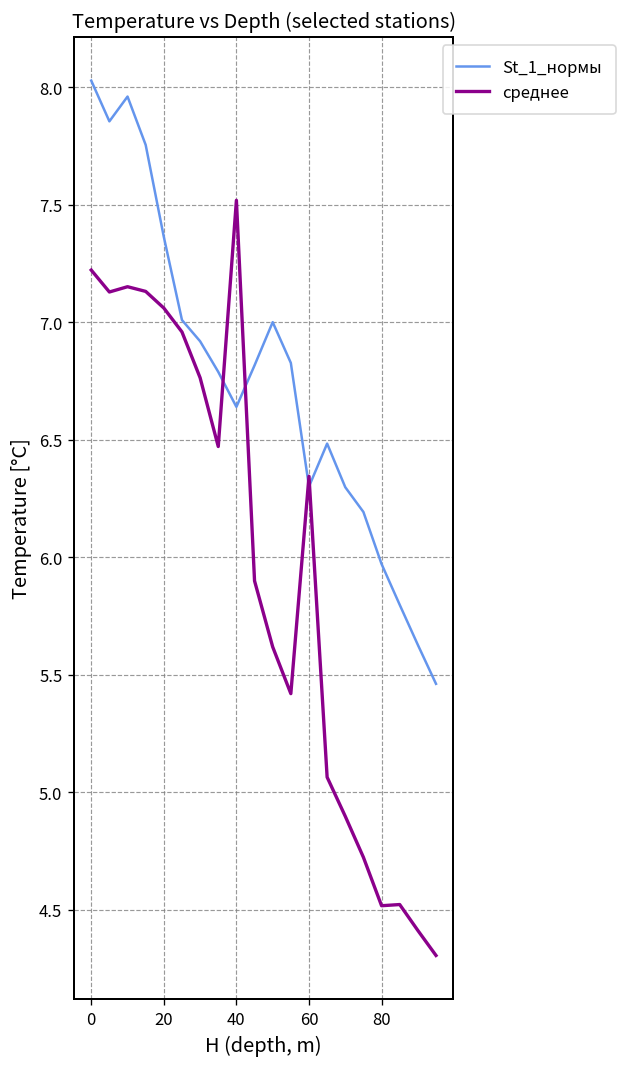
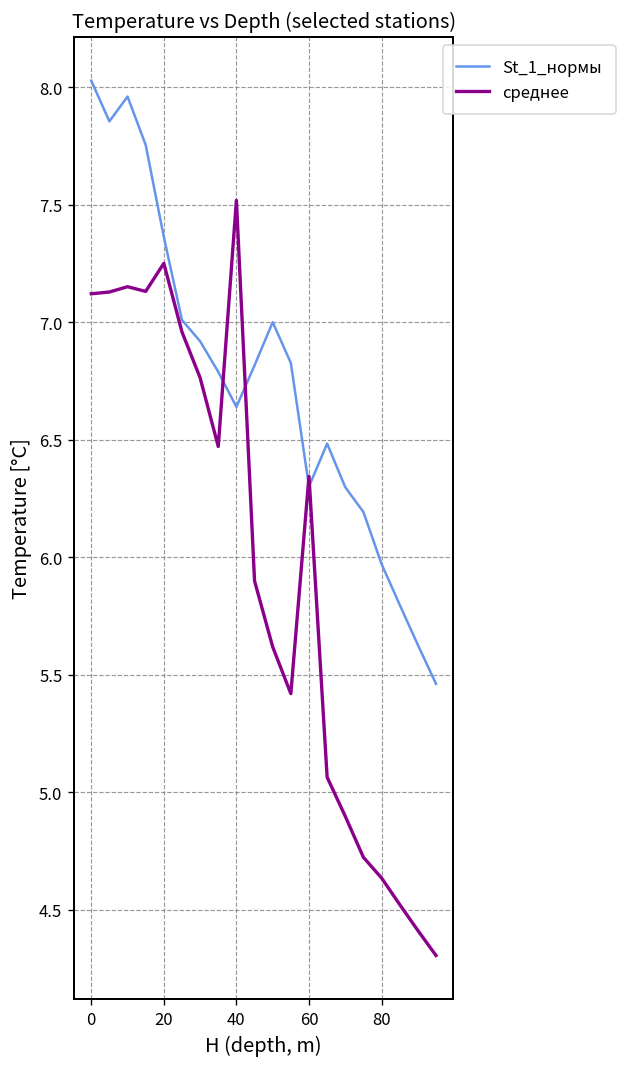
среднее, 0: 7.22 -> 7.12
среднее, 20: 7.06 -> 7.25
среднее, 80: 4.52 -> 4.64
